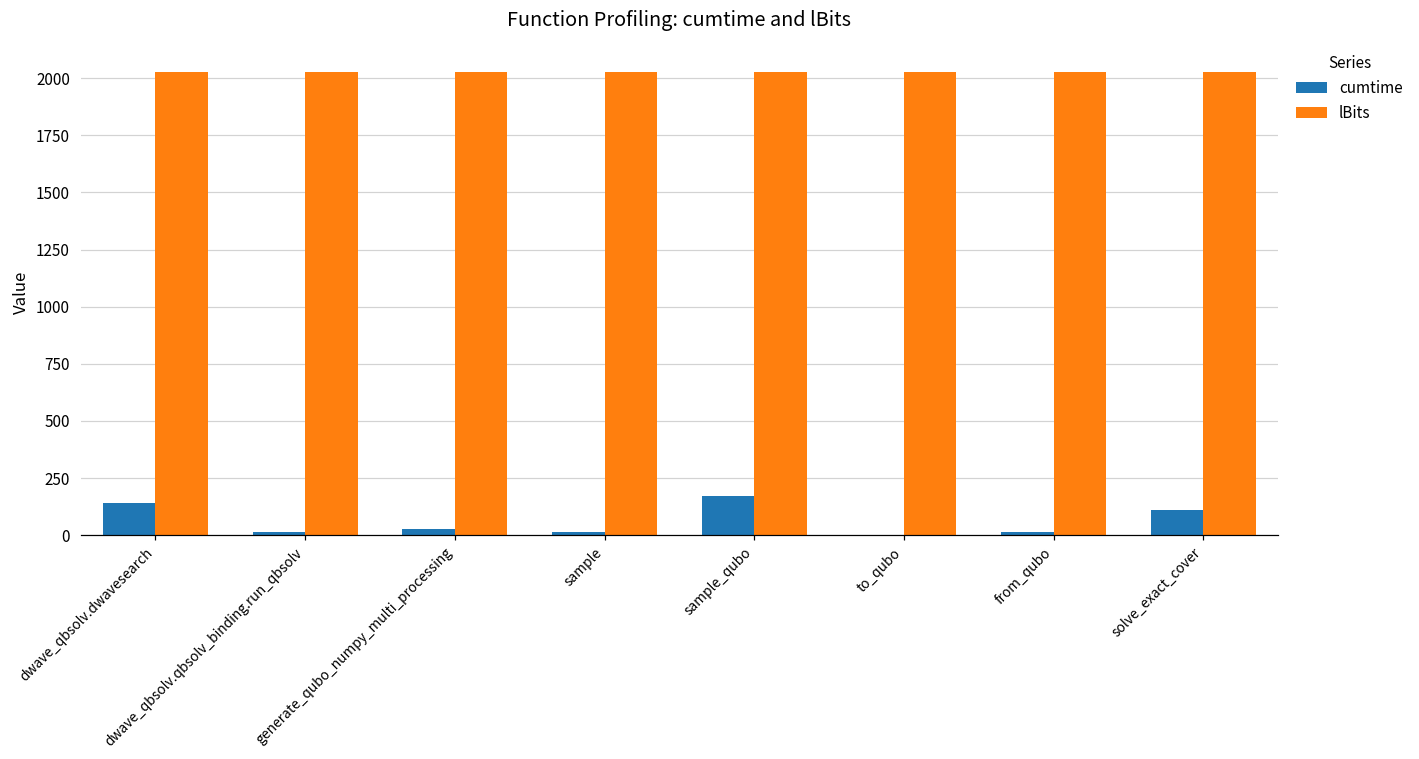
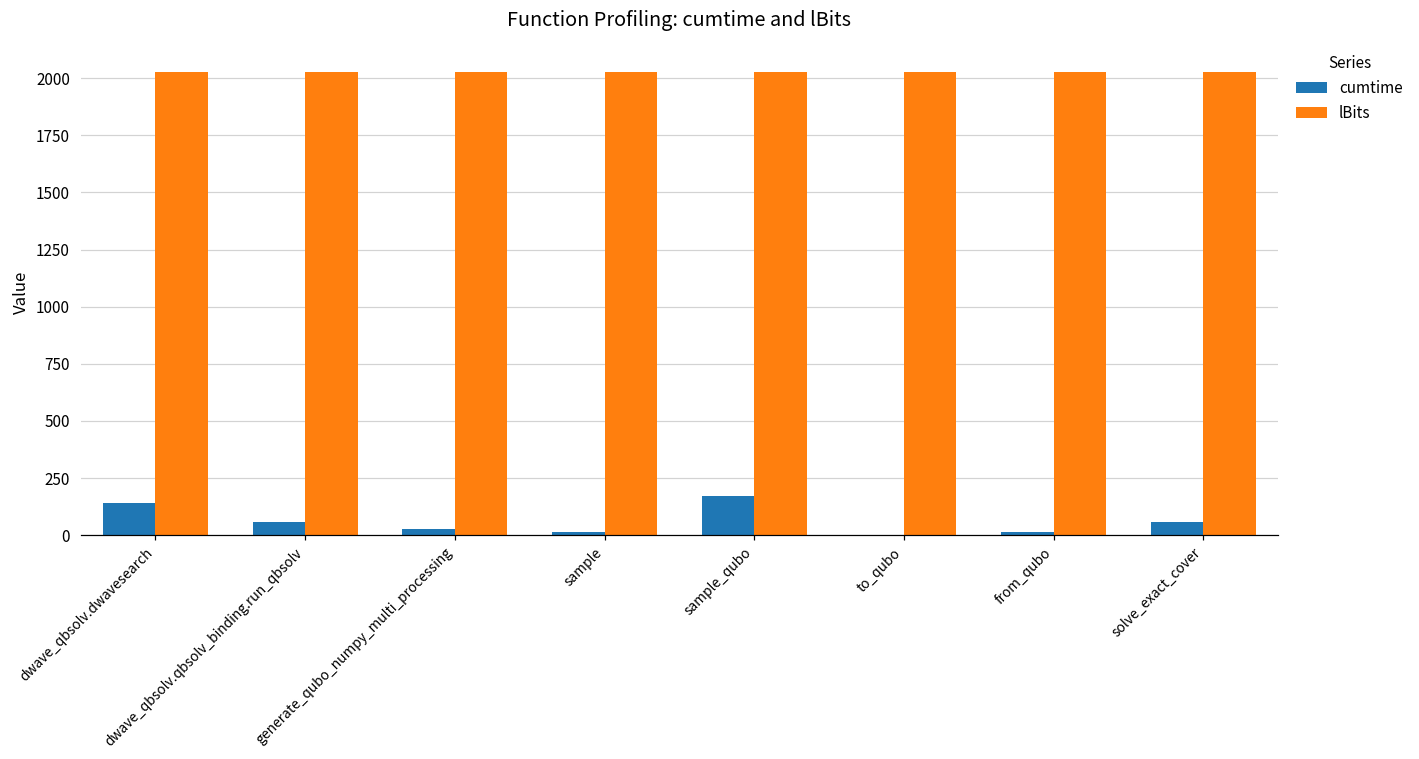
cumtime, dwave_qbsolv.qbsolv_binding.run_qbsolv: 10 -> 60
cumtime, solve_exact_cover: 110 -> 60
